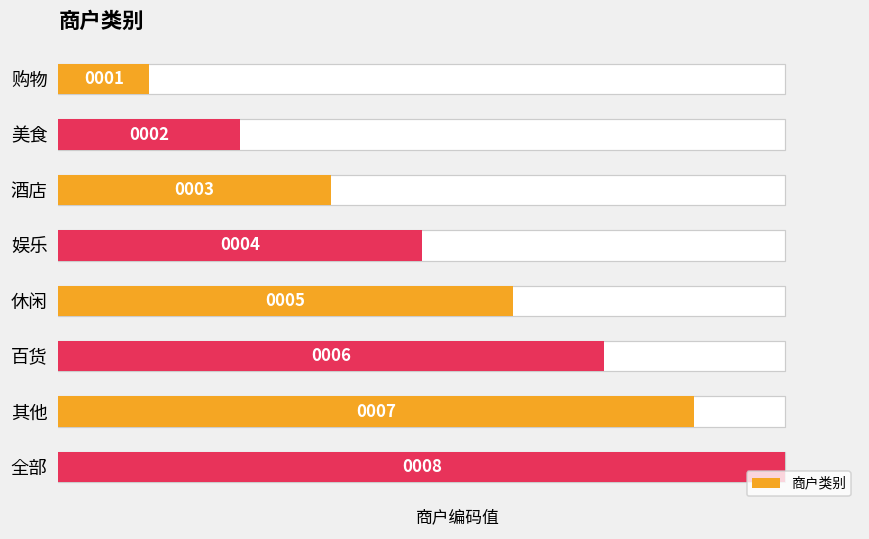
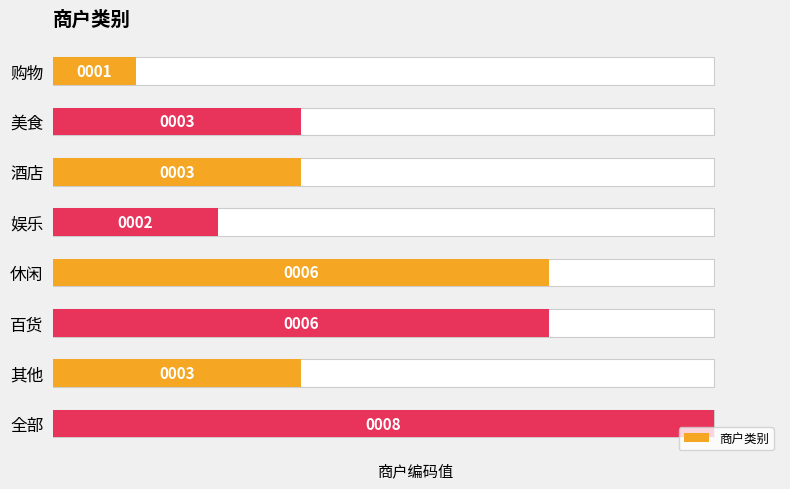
商户类别, 美食: 0002 -> 0003
商户类别, 娱乐: 0004 -> 0002
商户类别, 休闲: 0005 -> 0006
商户类别, 其他: 0007 -> 0003
